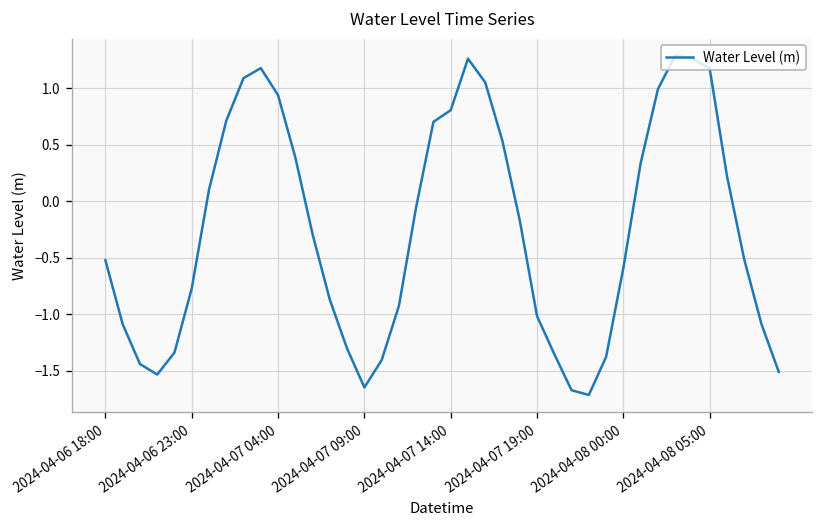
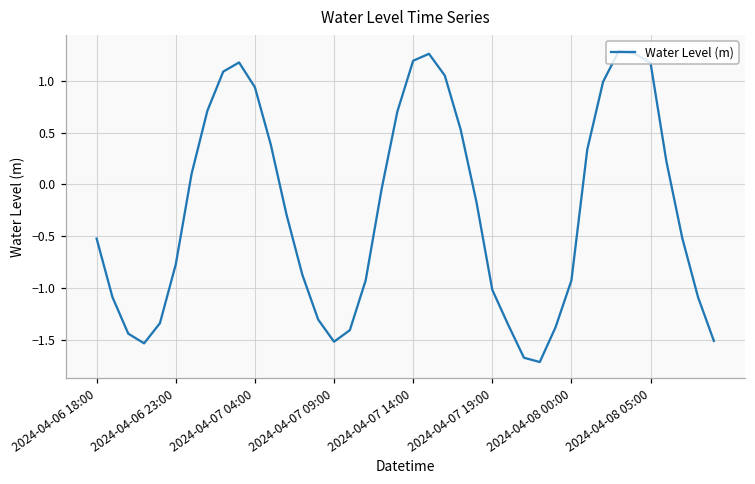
2024-04-07 09:00: -1.6 -> -1.5
2024-04-07 14:00: 0.8 -> 1.2
2024-04-08 00:00: -0.6 -> -0.9
